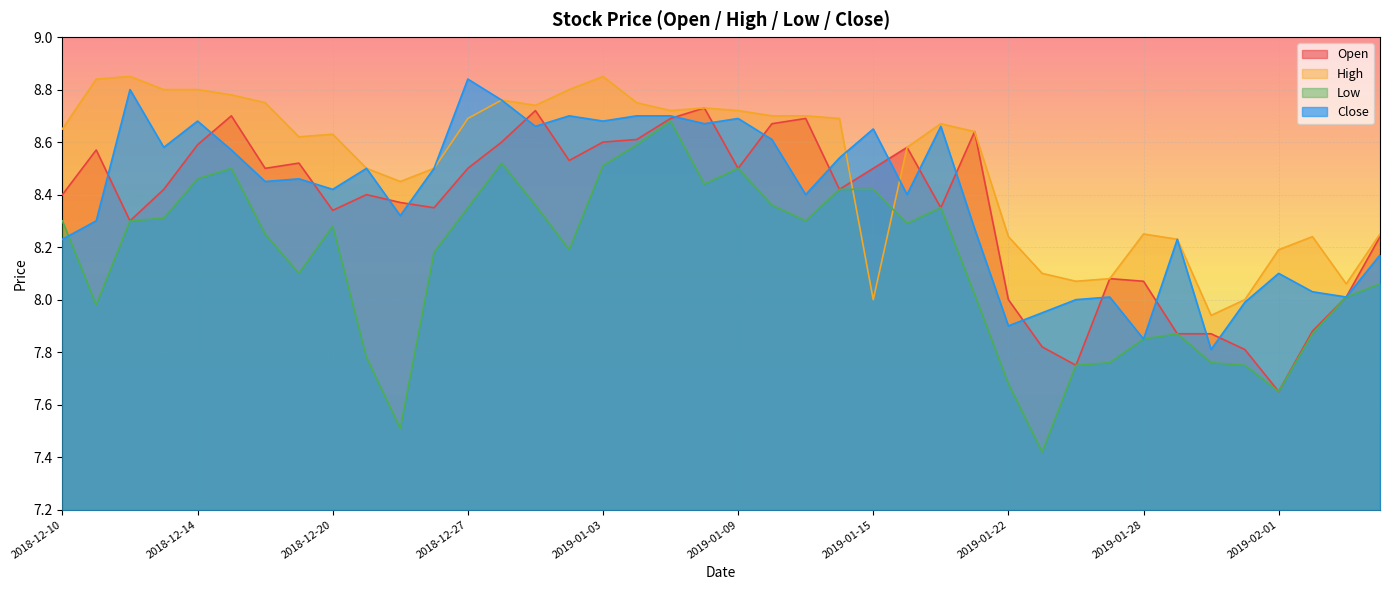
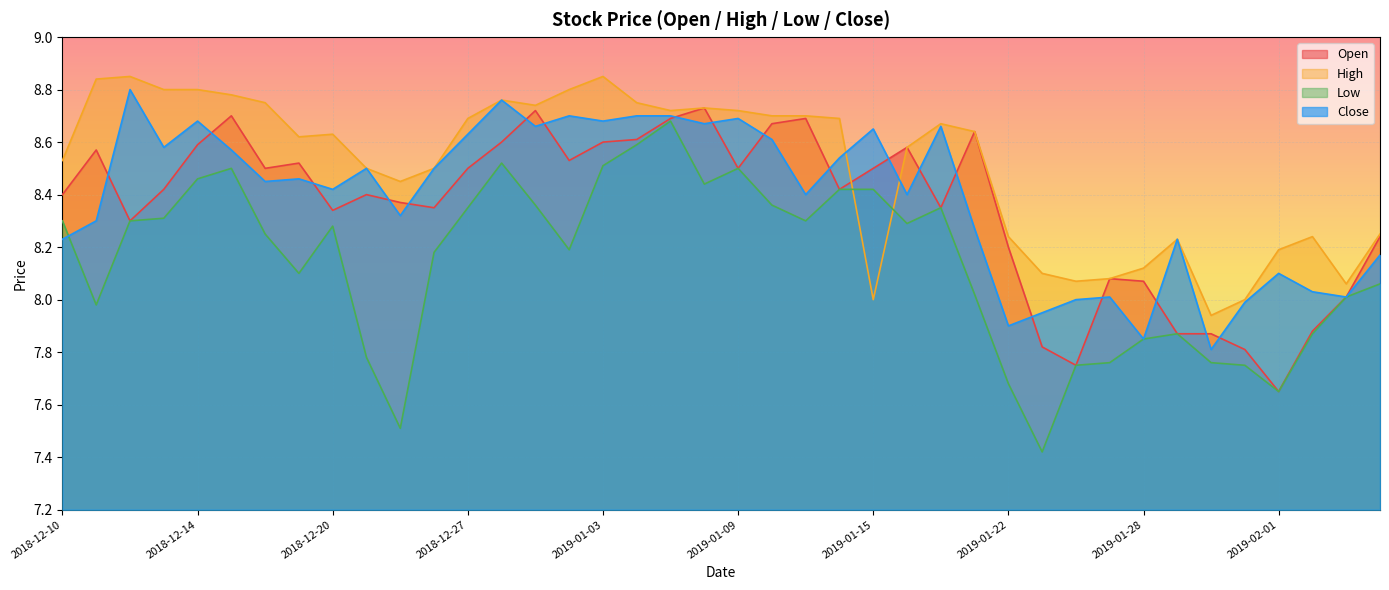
High, 2018-12-10: 8.65 -> 8.53
Close, 2018-12-27: 8.84 -> 8.63
Open, 2019-01-22: 8.0 -> 8.2
High, 2019-01-28: 8.25 -> 8.12
